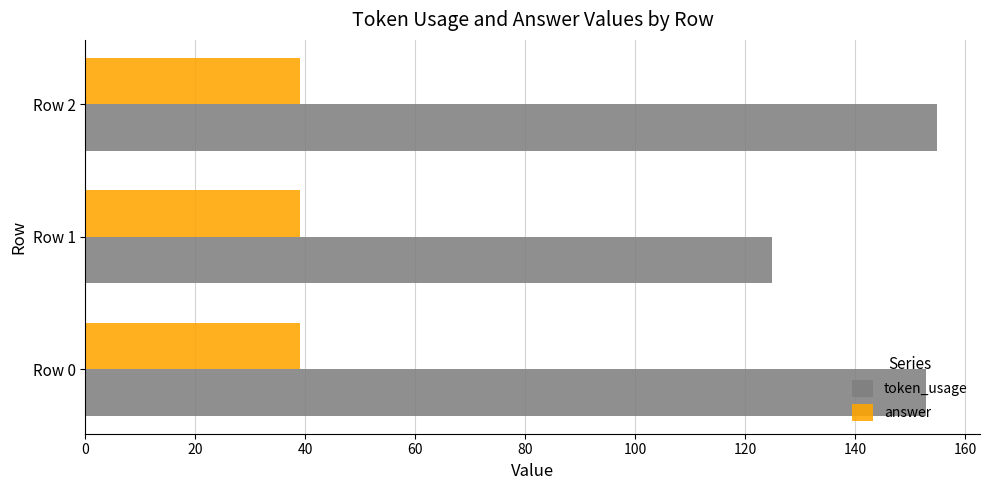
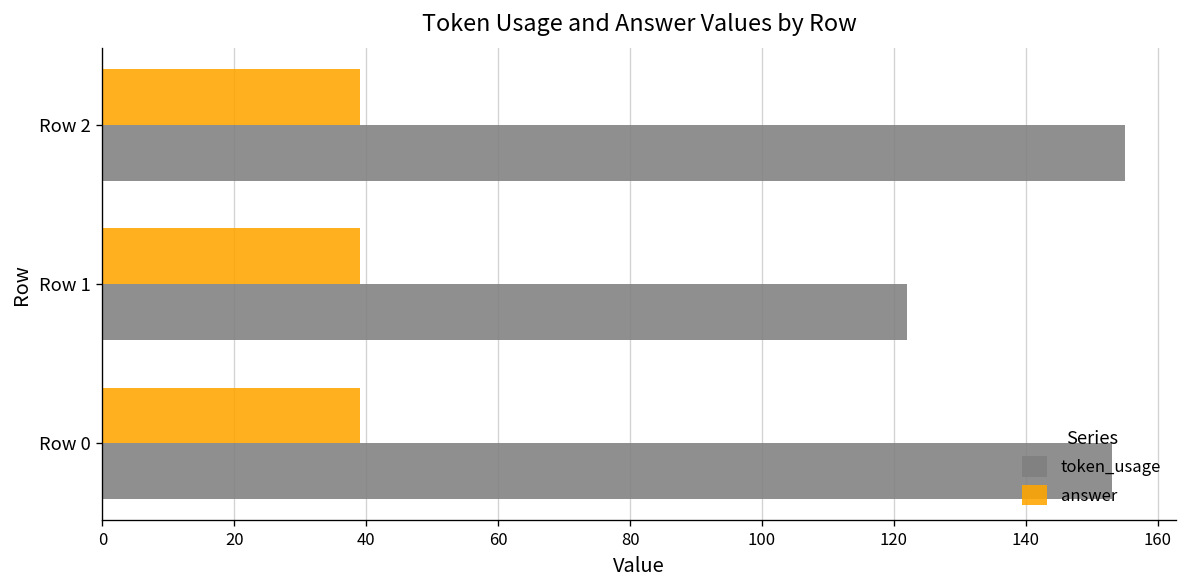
token_usage, Row 1: 125 -> 122
